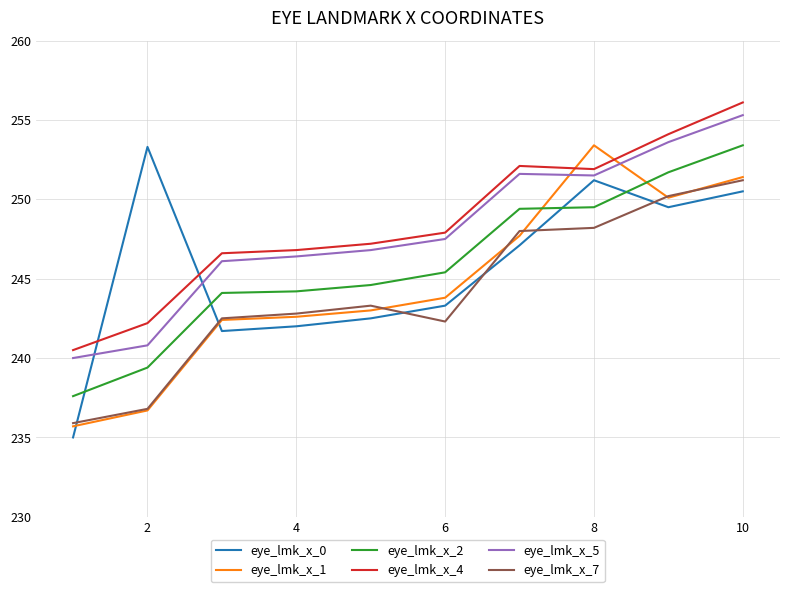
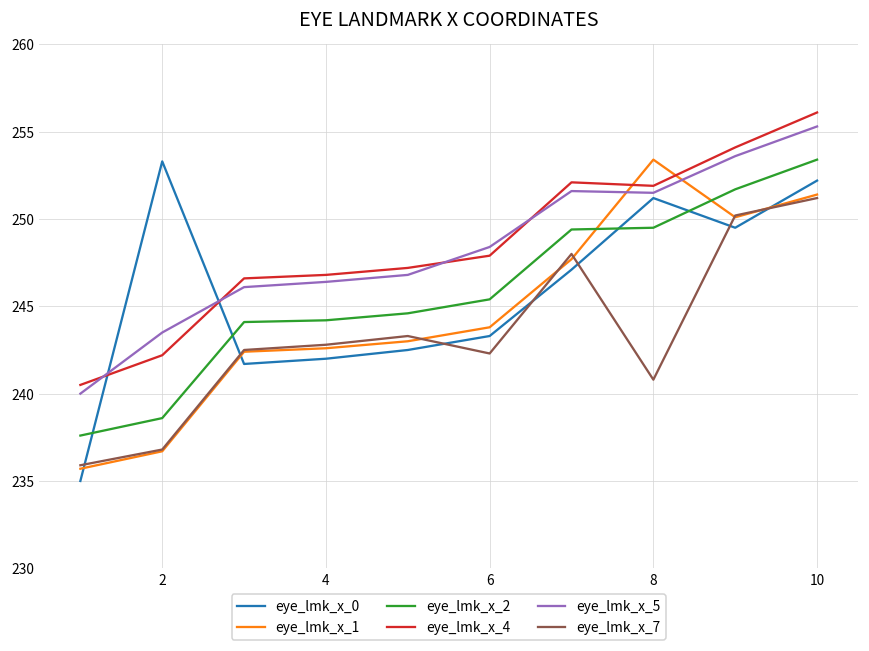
eye_lmk_x_2, 2: 239.4 -> 238.6
eye_lmk_x_5, 2: 240.8 -> 243.5
eye_lmk_x_5, 6: 247.5 -> 248.4
eye_lmk_x_7, 8: 248.2 -> 240.8
eye_lmk_x_0, 10: 250.5 -> 252.2
